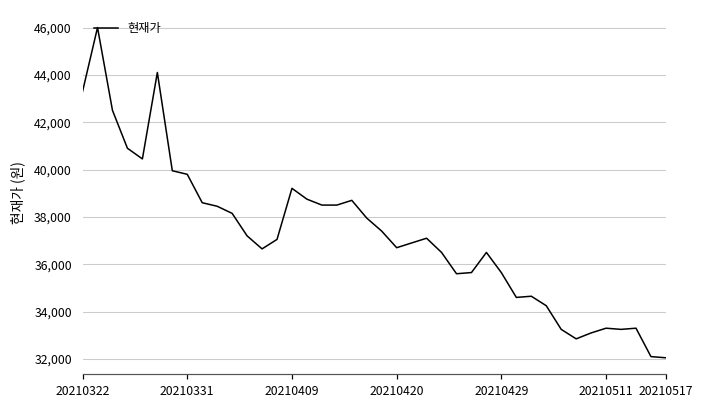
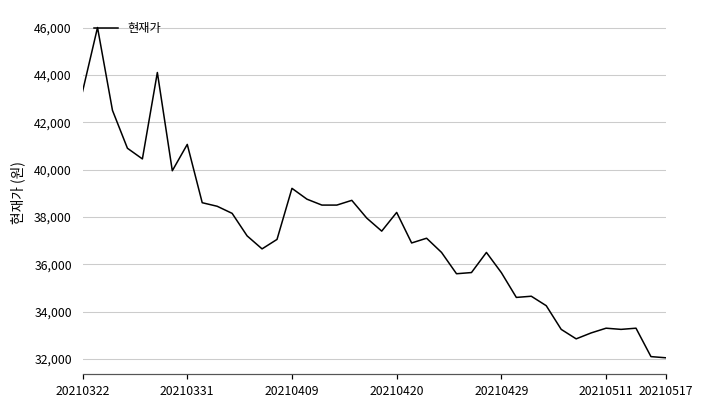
20210331: 39,800 -> 41,100
20210420: 36,700 -> 38,200
